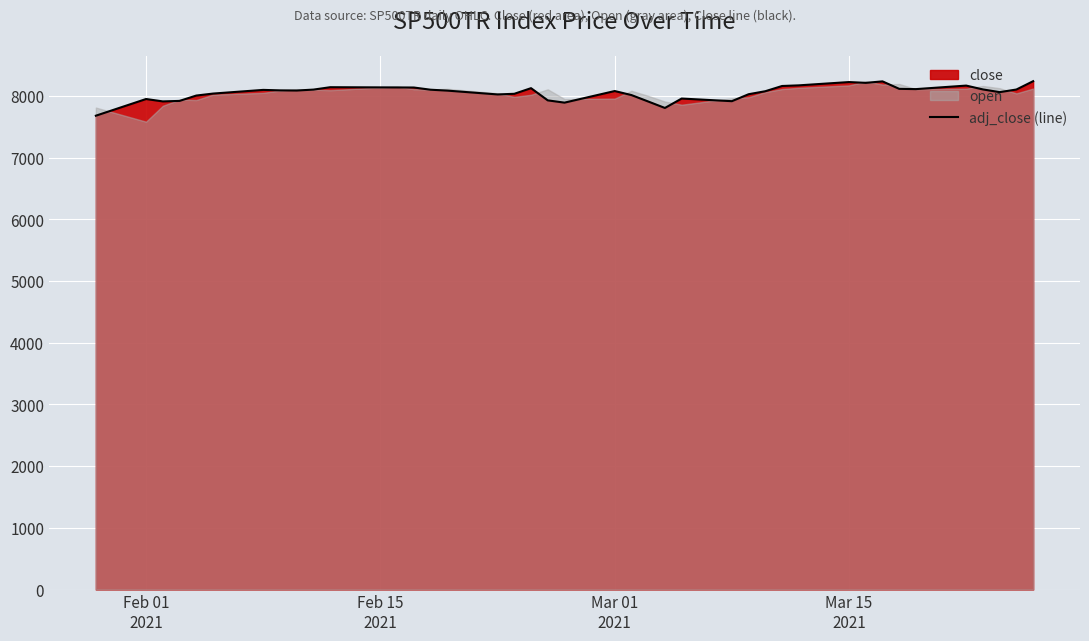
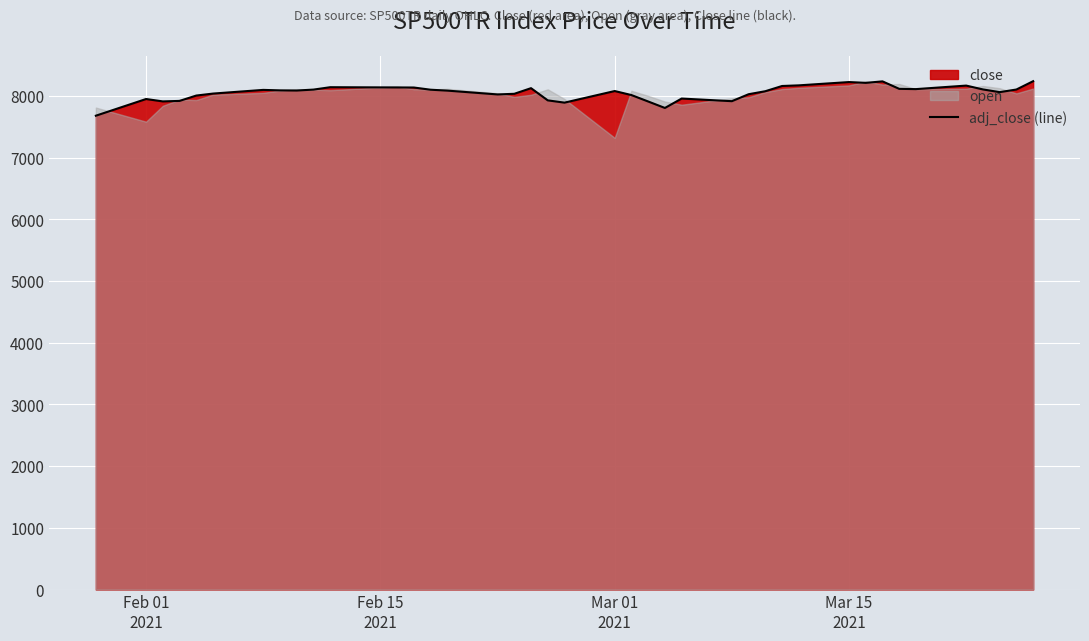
open, Mar 01 2021: 8000 -> 7300
